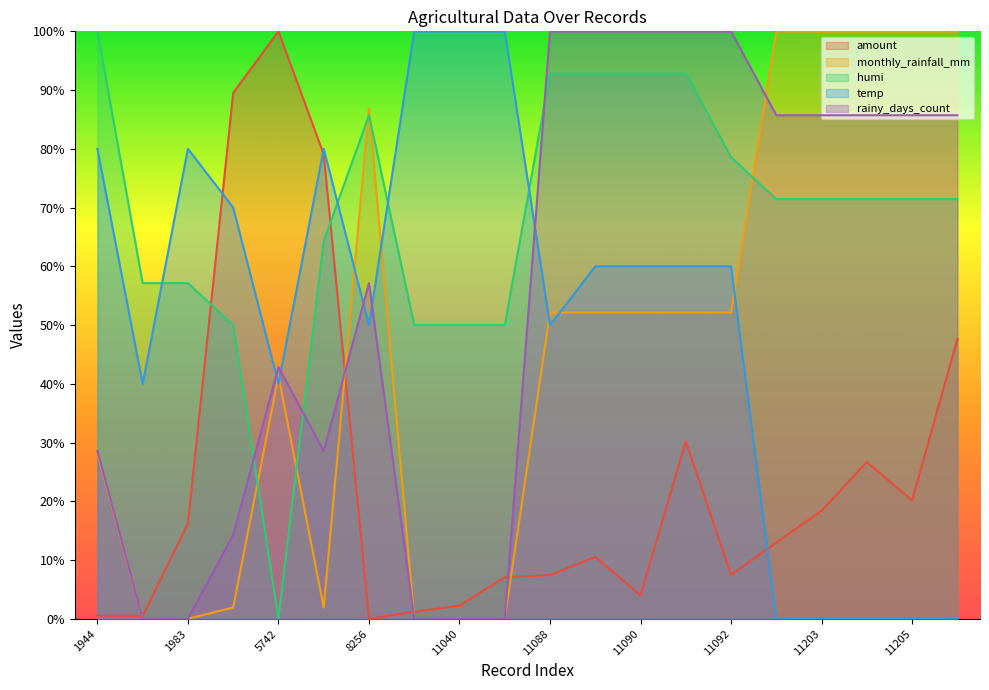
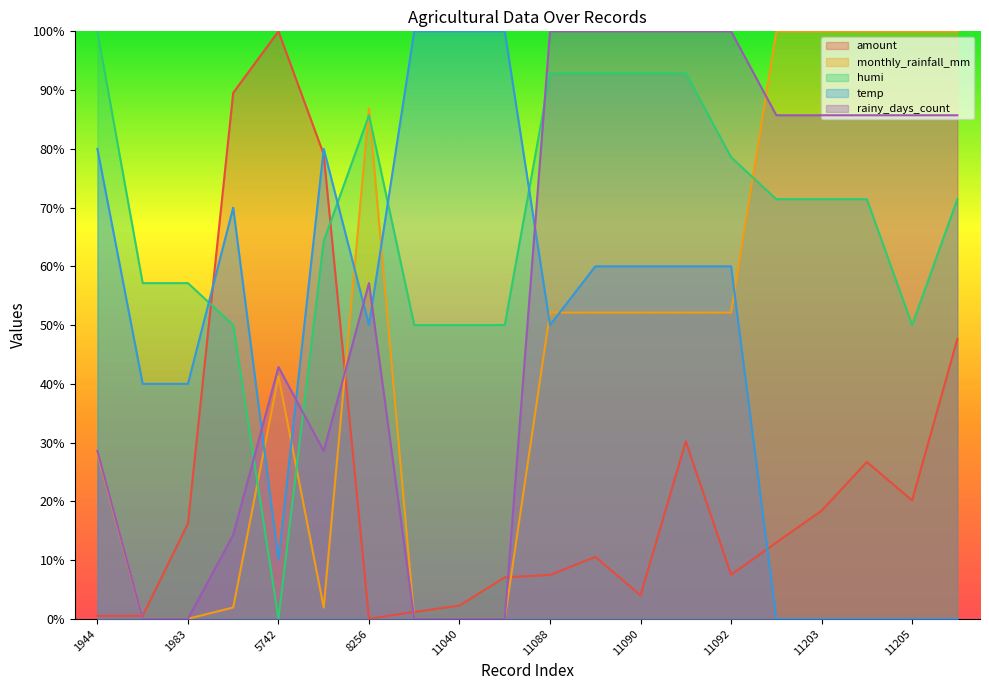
temp, 1983: 80% -> 40%
temp, 5742: 40% -> 10%
humi, 11205: 71% -> 50%
